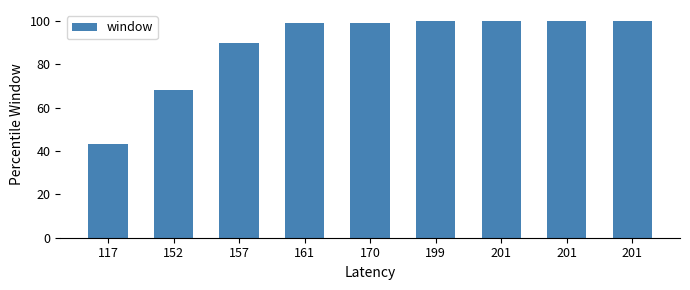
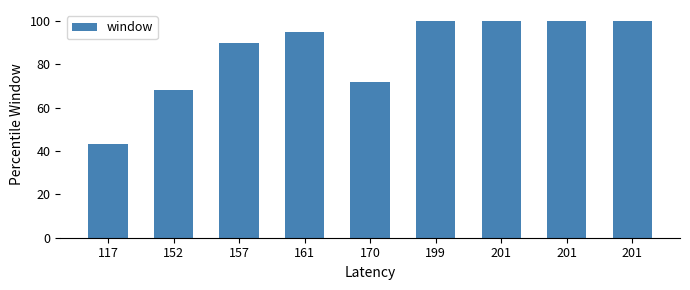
161: 99 -> 95
170: 99 -> 72
